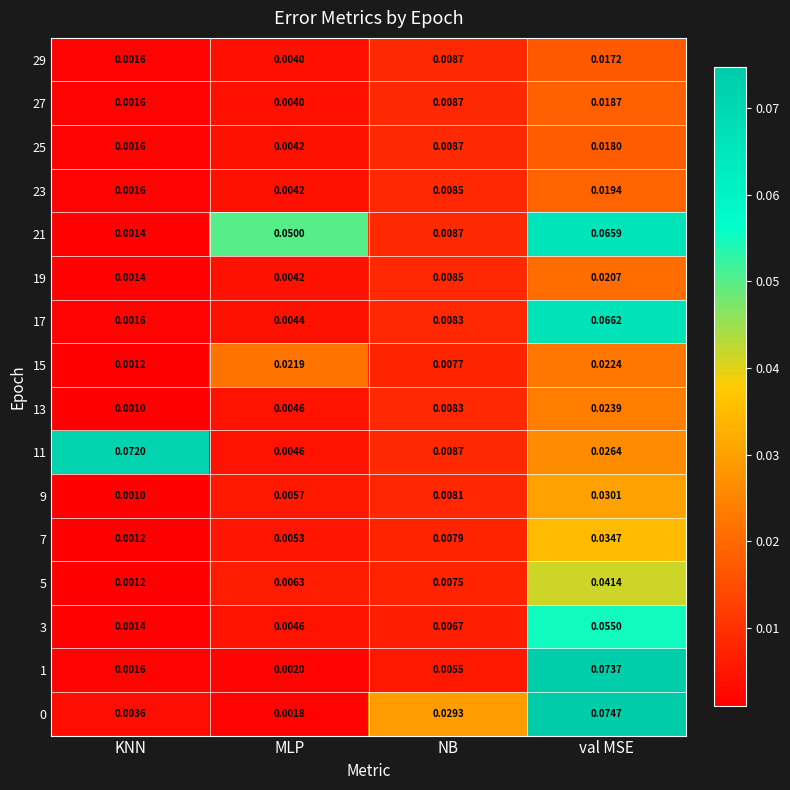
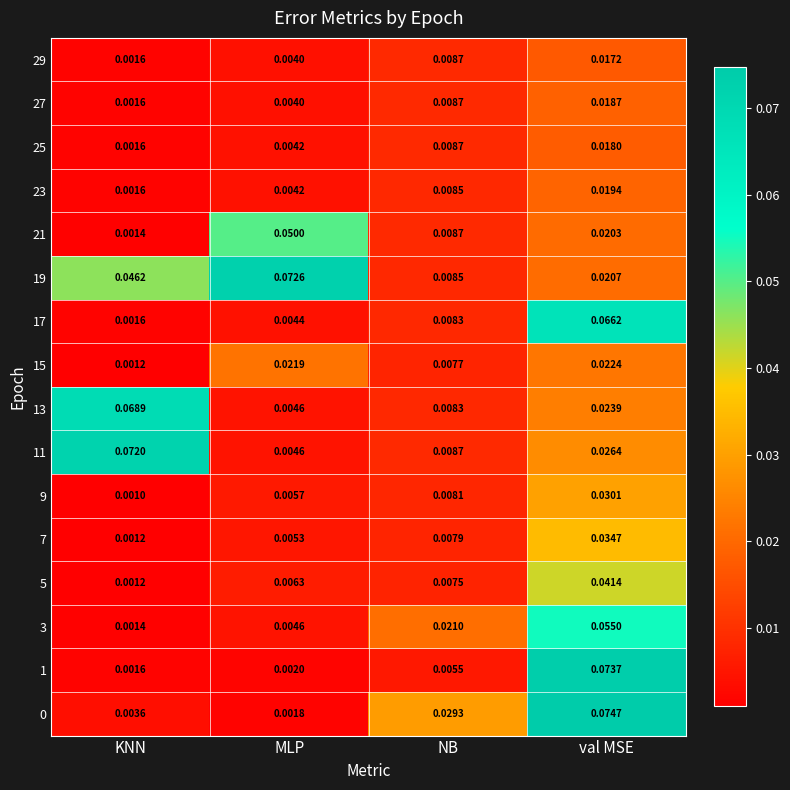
21, val MSE: 0.0659 -> 0.0203
19, KNN: 0.0014 -> 0.0462
19, MLP: 0.0042 -> 0.0726
13, KNN: 0.0010 -> 0.0689
3, NB: 0.0067 -> 0.0210
